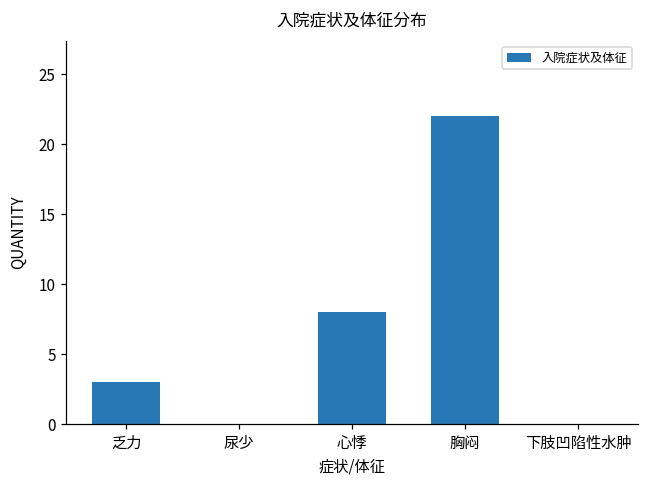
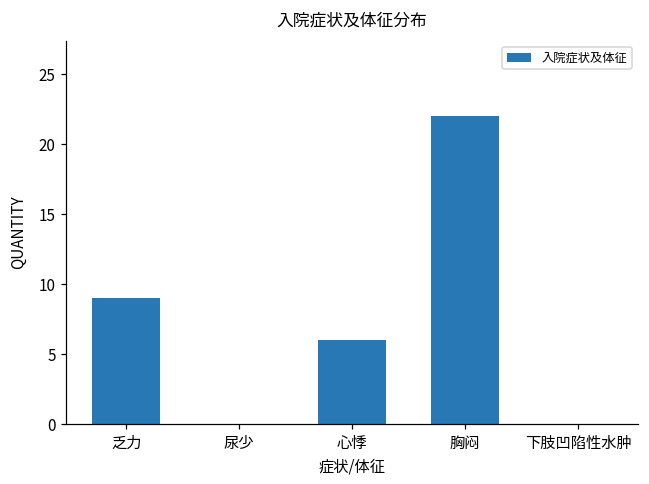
乏力: 3 -> 9
心悸: 8 -> 6
